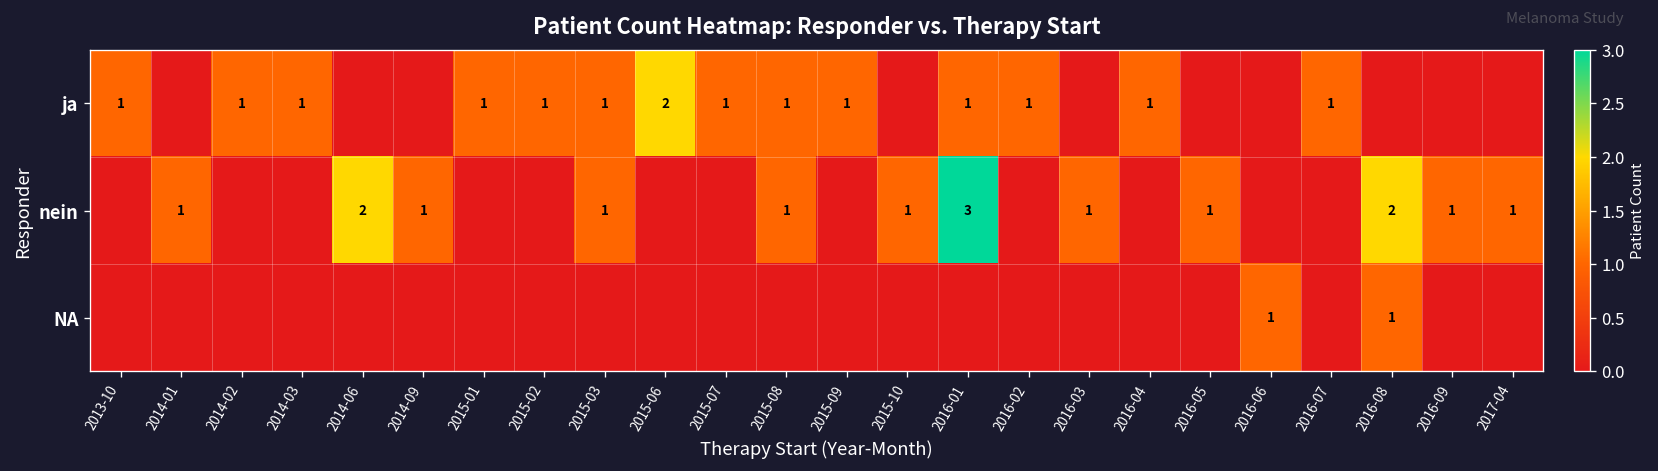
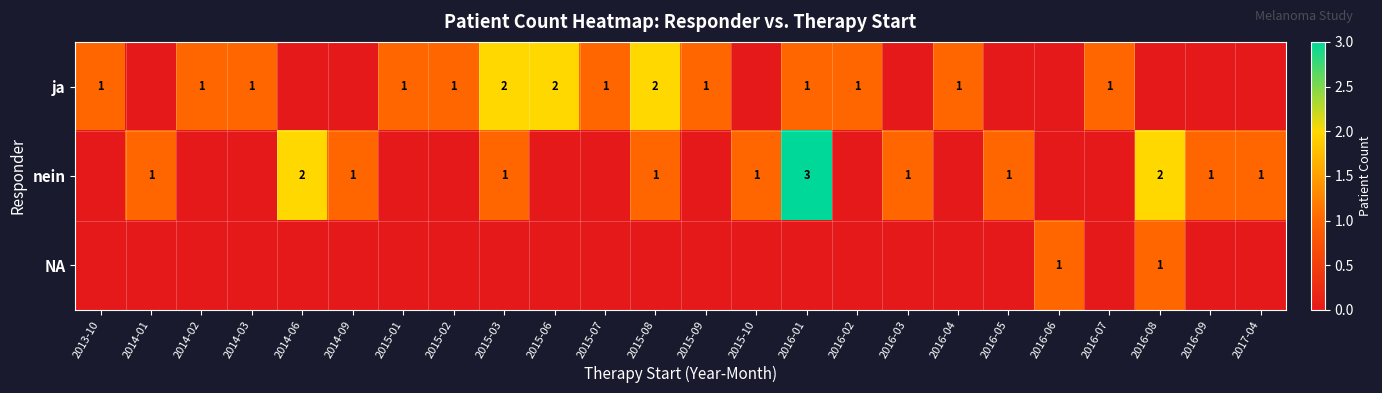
ja, 2015-03: 1 -> 2
ja, 2015-08: 1 -> 2
